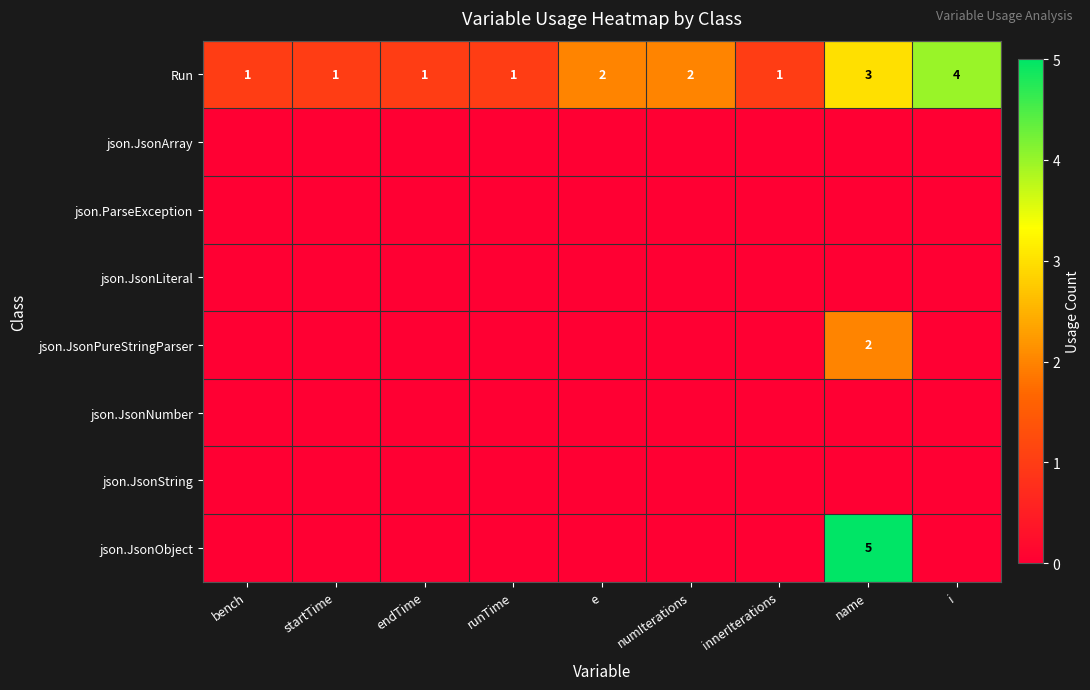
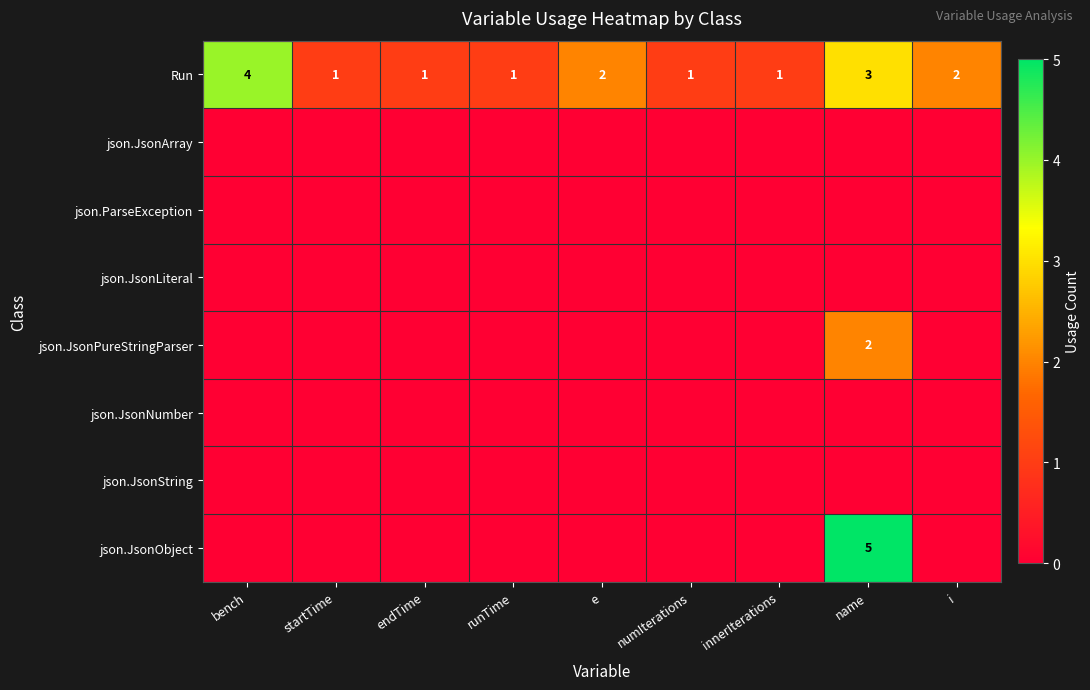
Run, bench: 1 -> 4
Run, numIterations: 2 -> 1
Run, i: 4 -> 2
